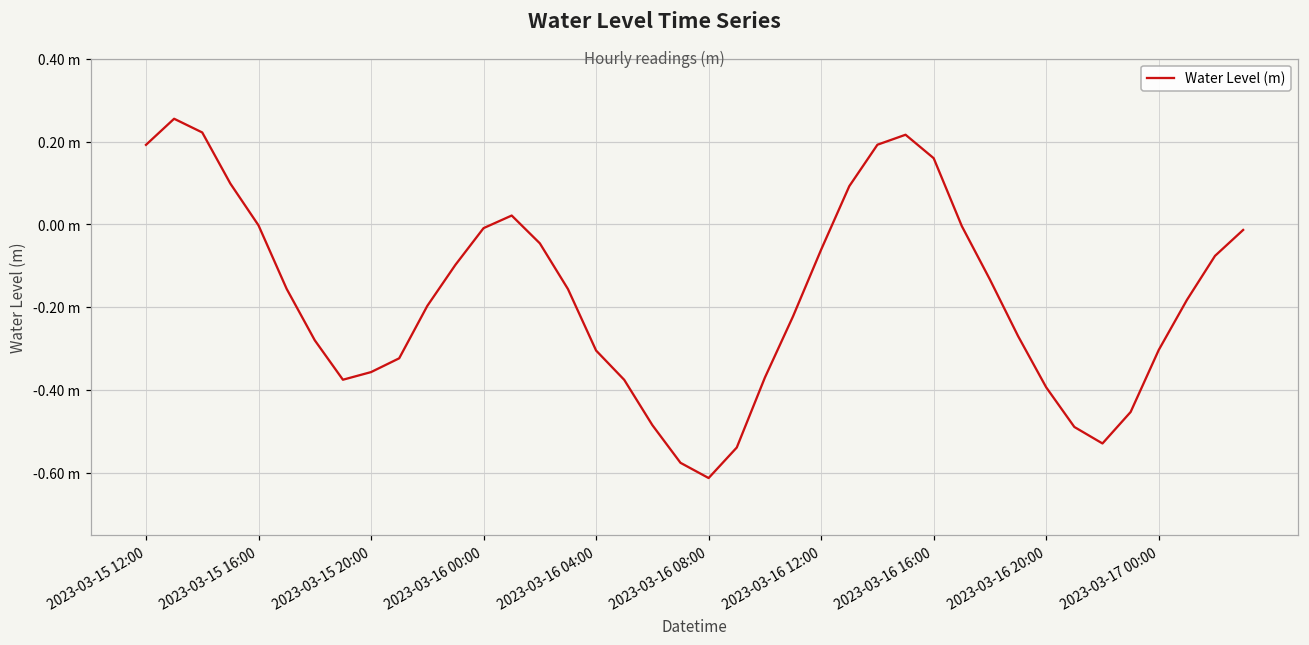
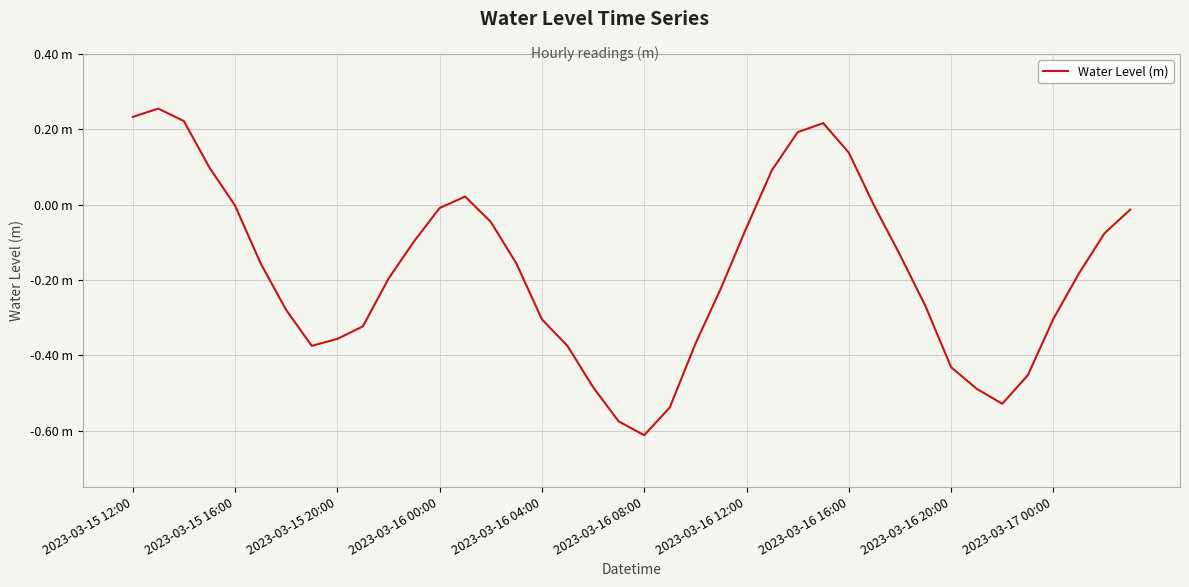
2023-03-15 12:00: 0.19 m -> 0.23 m
2023-03-16 16:00: 0.16 m -> 0.14 m
2023-03-16 20:00: -0.39 m -> -0.43 m
